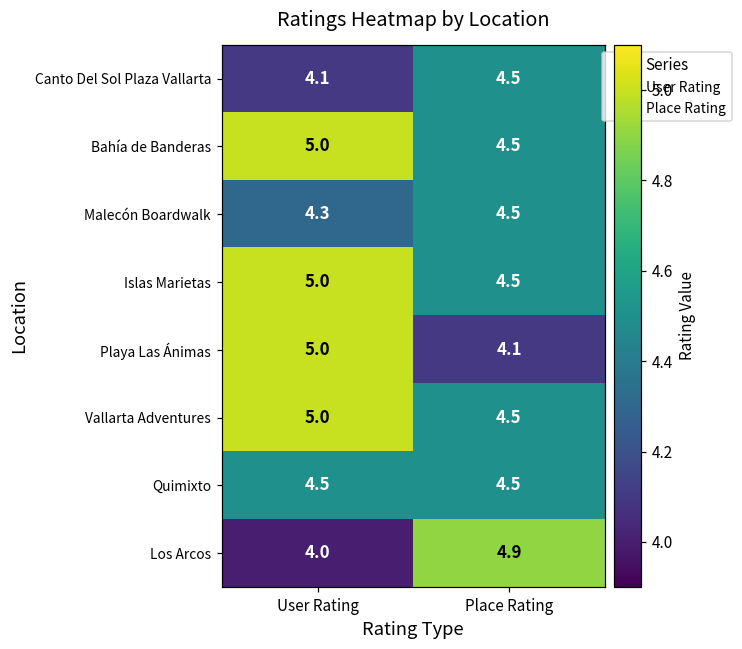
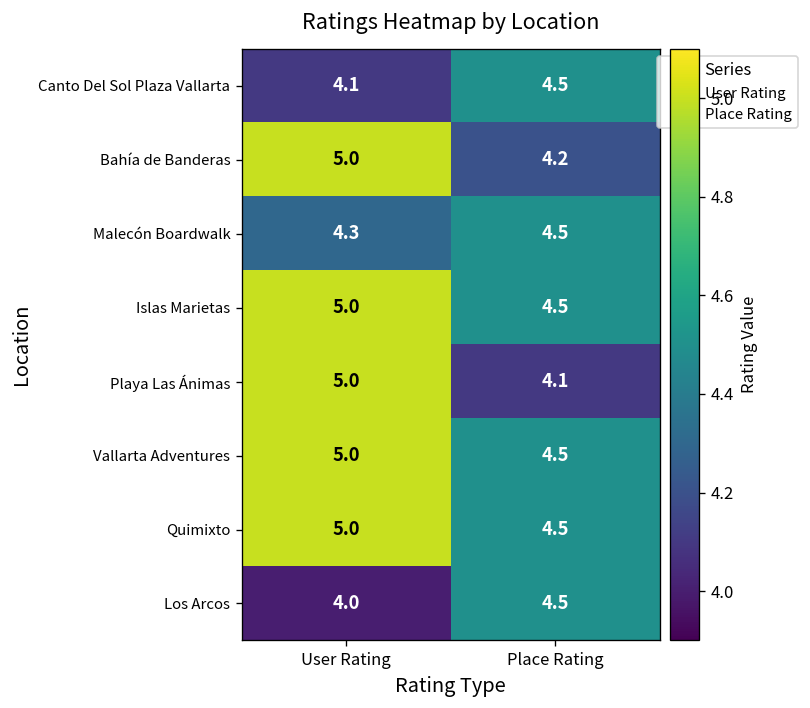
Bahía de Banderas, Place Rating: 4.5 -> 4.2
Quimixto, User Rating: 4.5 -> 5.0
Los Arcos, Place Rating: 4.9 -> 4.5
